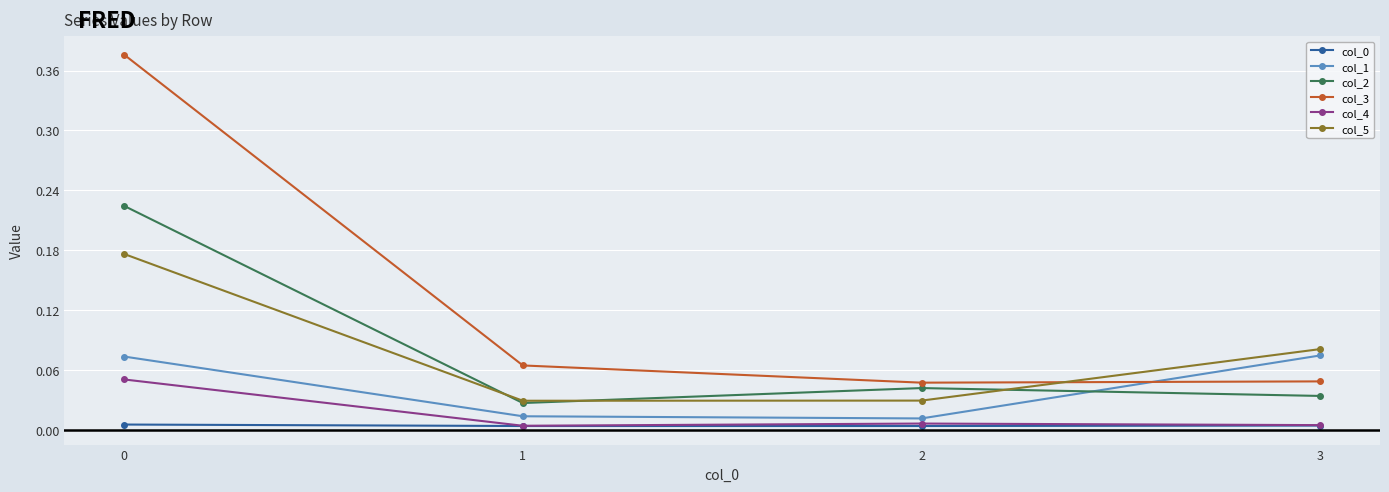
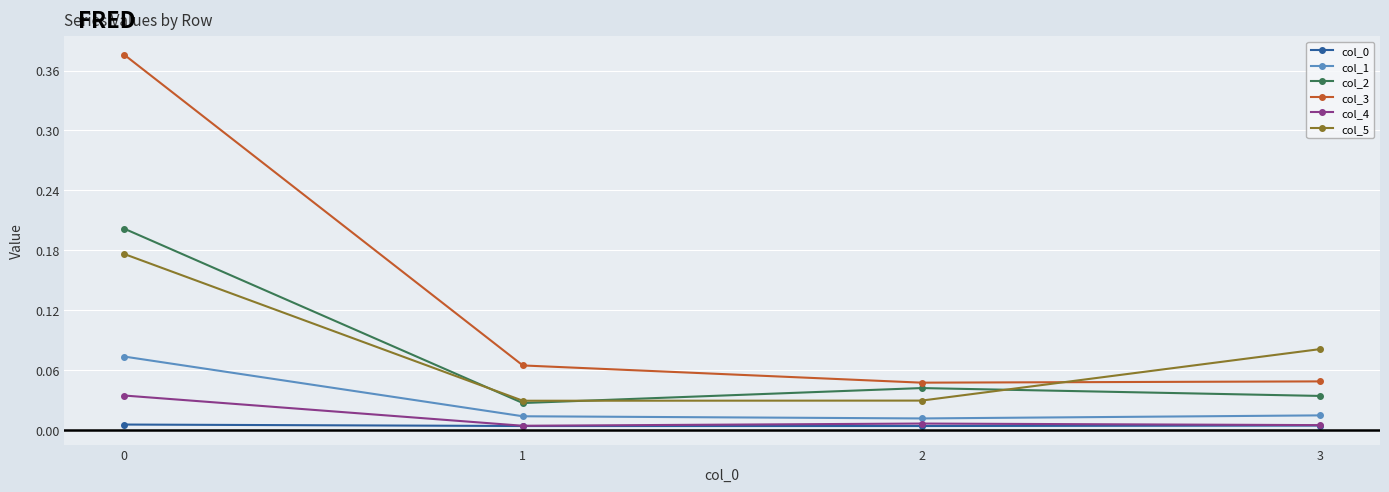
col_2, 0: 0.22 -> 0.20
col_4, 0: 0.05 -> 0.03
col_1, 3: 0.07 -> 0.01
